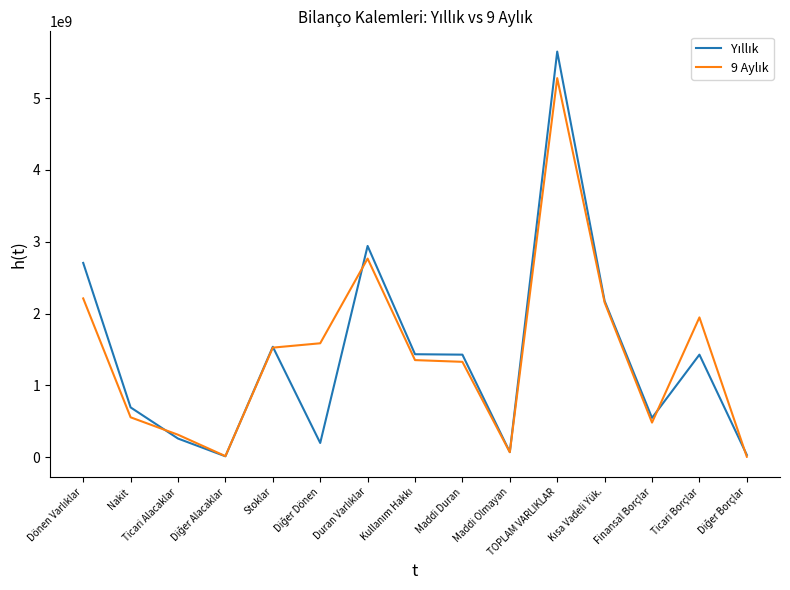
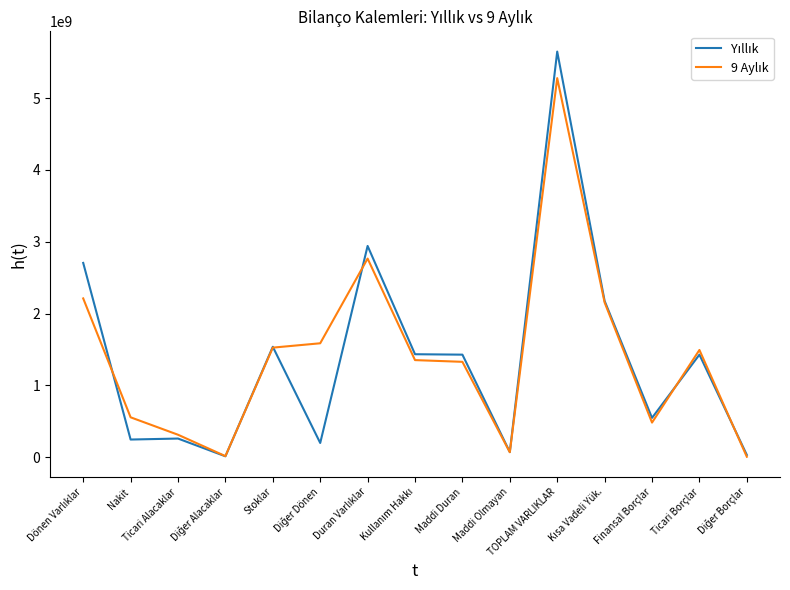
Yıllık, Nakit: 700000000 -> 200000000
9 Aylık, Ticari Borçlar: 1900000000 -> 1500000000
